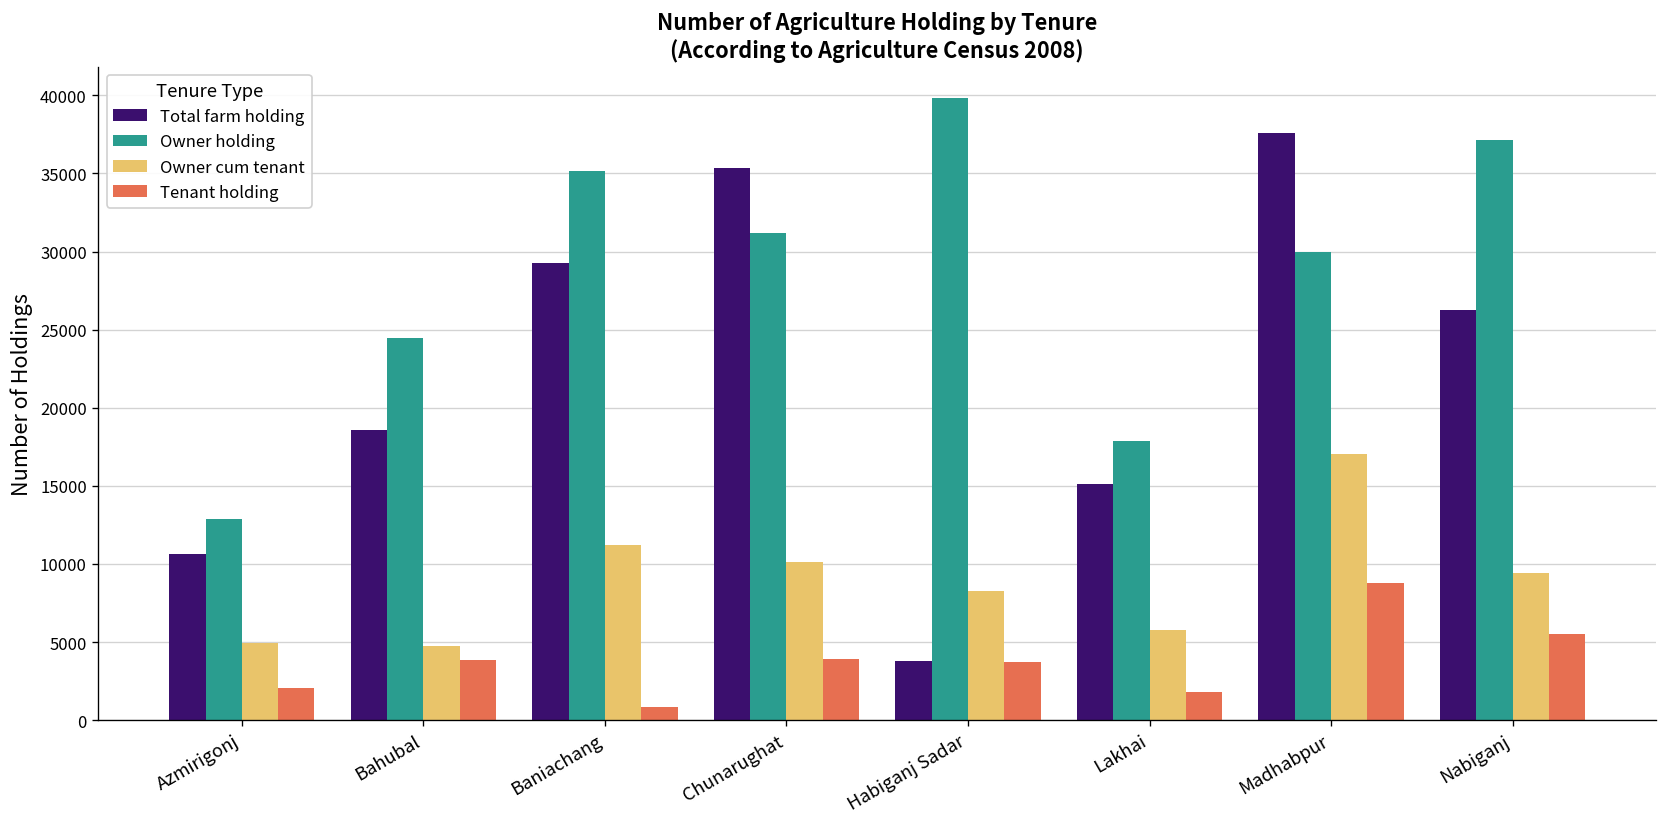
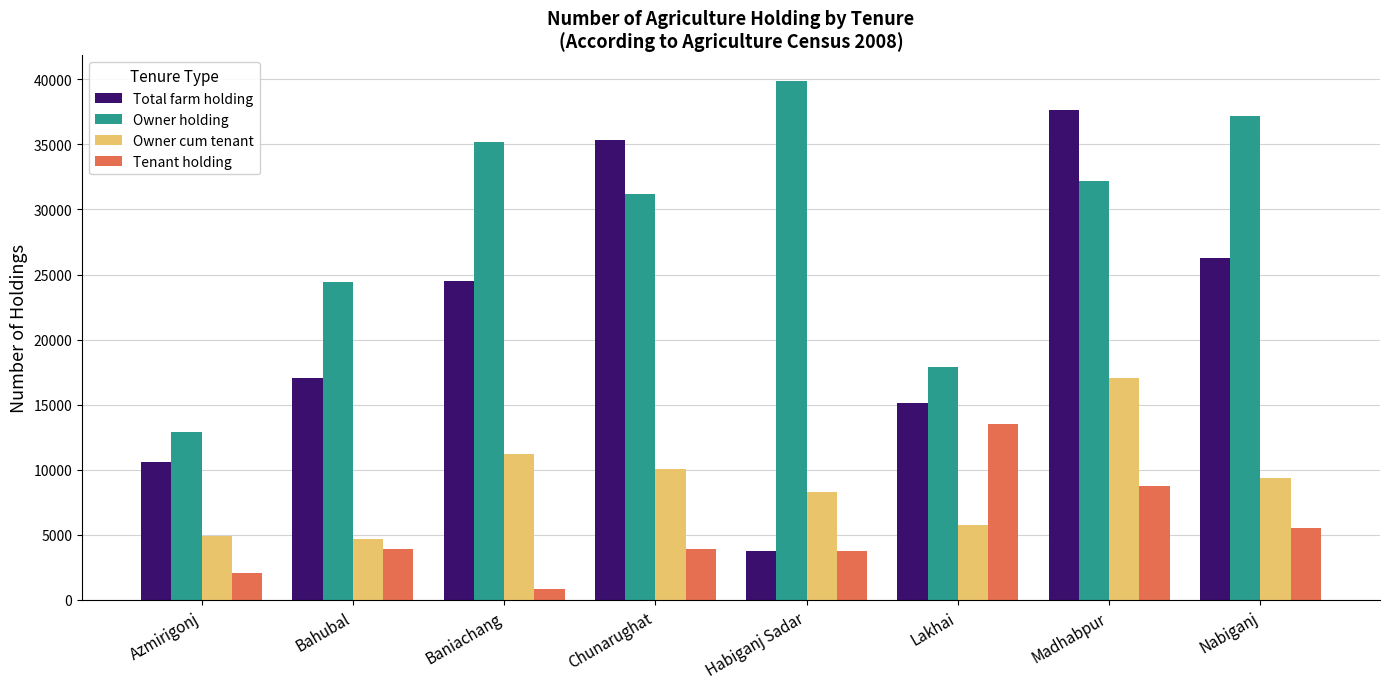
Total farm holding, Bahubal: 18600 -> 17100
Total farm holding, Baniachang: 29200 -> 24500
Tenant holding, Lakhai: 1800 -> 13500
Owner holding, Madhabpur: 30000 -> 32200
